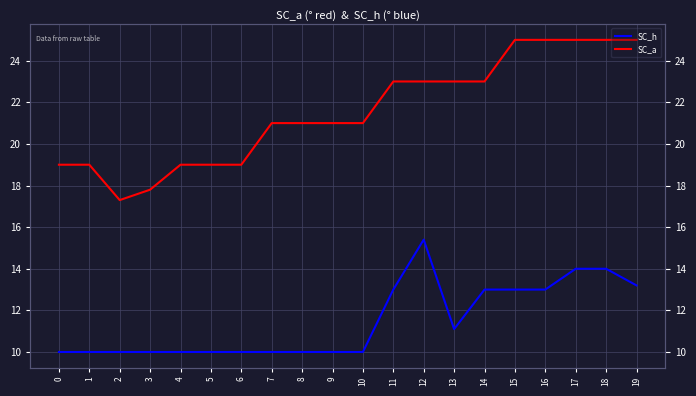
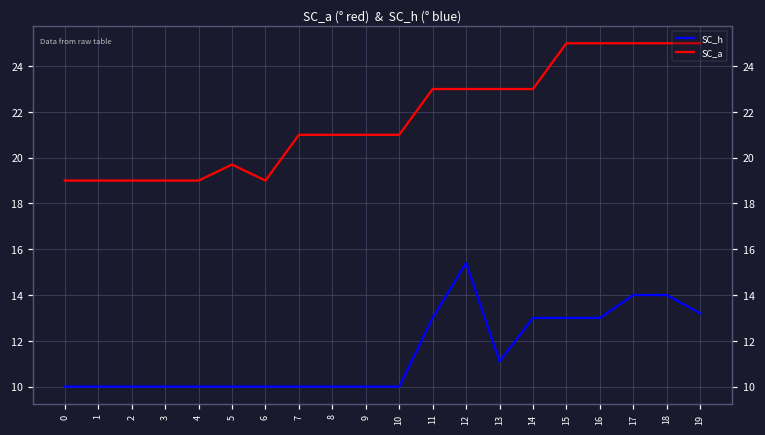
SC_a, 2: 17.3 -> 19.0
SC_a, 3: 17.8 -> 19.0
SC_a, 5: 19.0 -> 19.7
